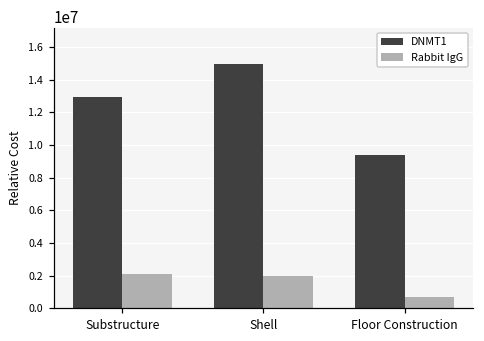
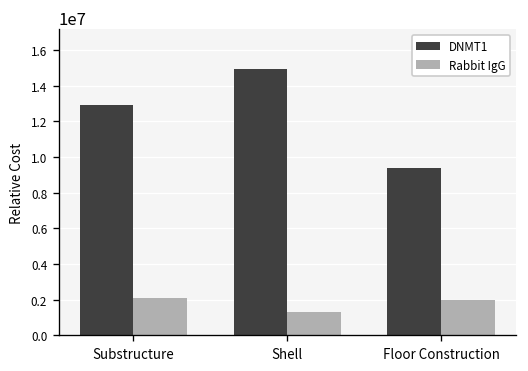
Rabbit IgG, Shell: 2000000 -> 1300000
Rabbit IgG, Floor Construction: 700000 -> 2000000
